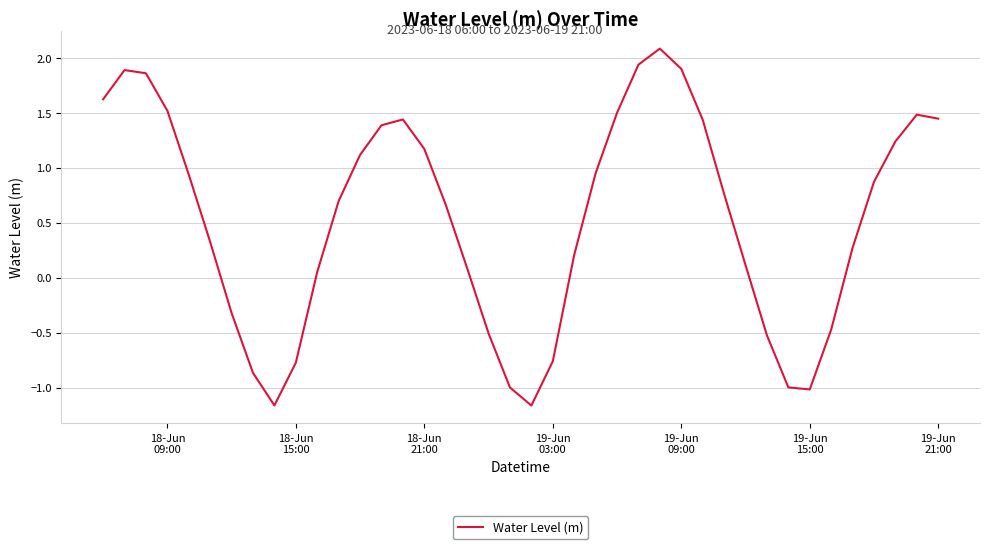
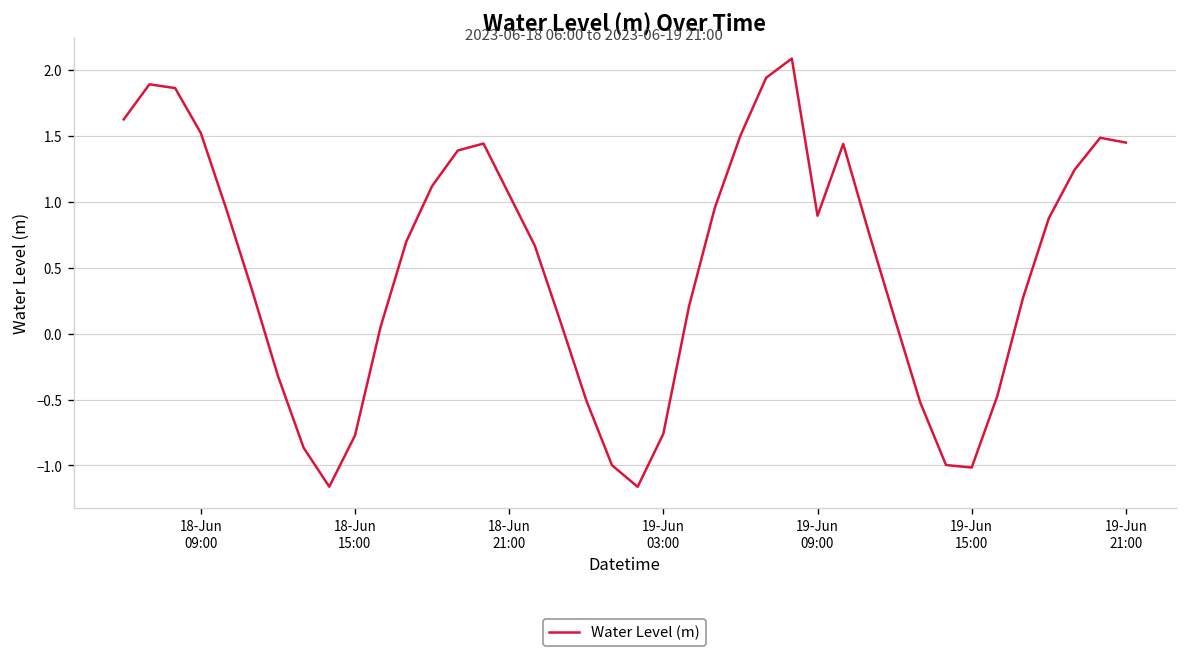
18-Jun 21:00: 1.17 -> 1.05
19-Jun 09:00: 1.90 -> 0.89
